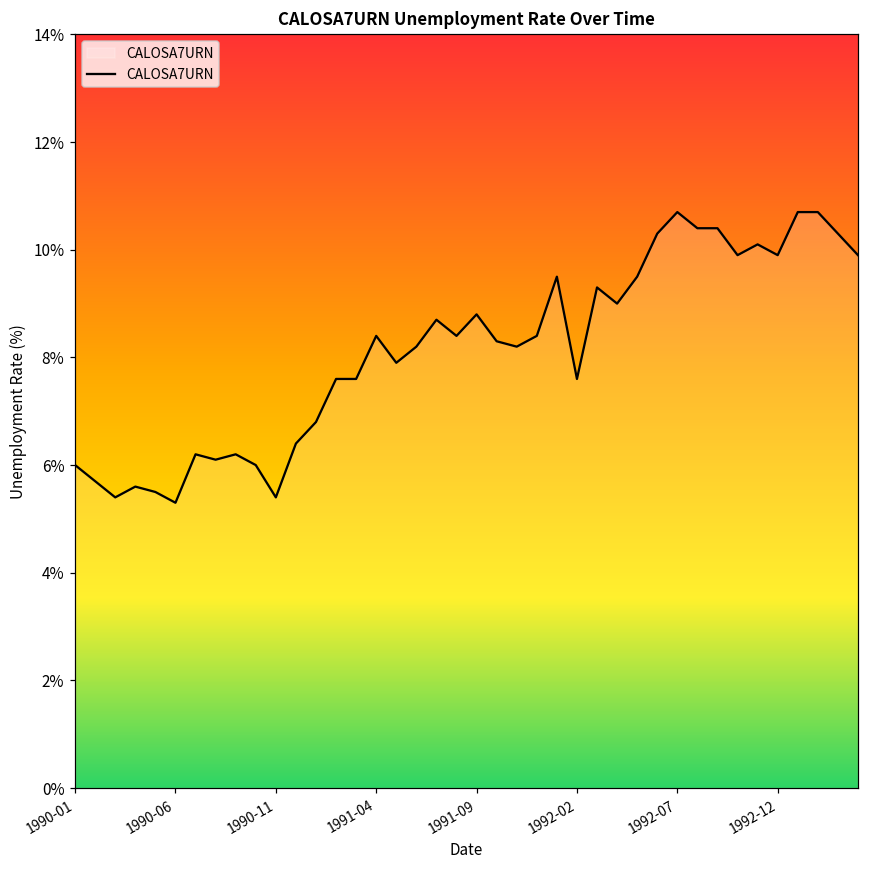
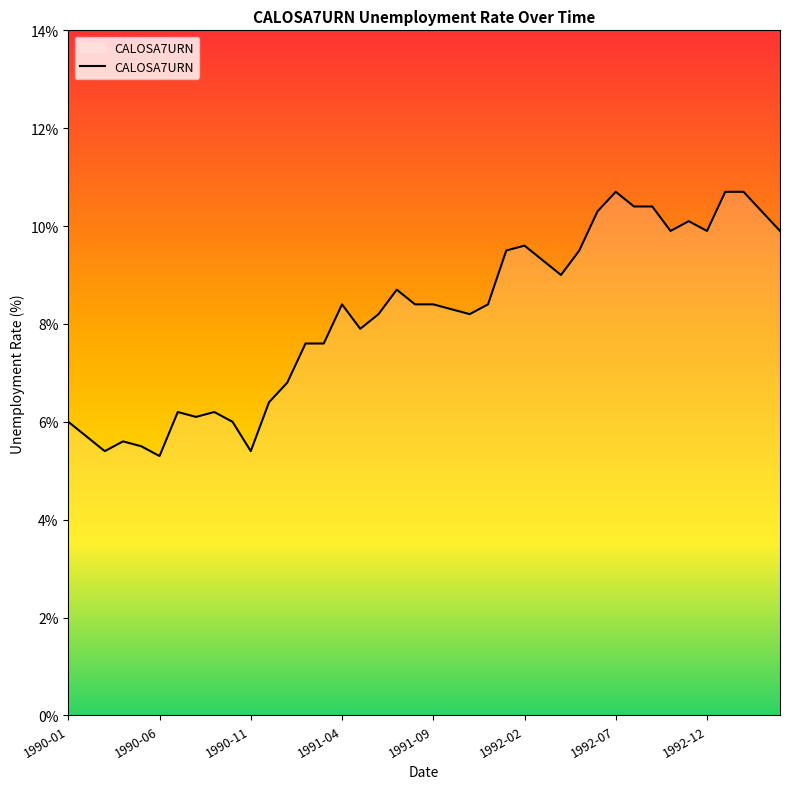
1991-09: 8.8% -> 8.4%
1992-02: 7.6% -> 9.6%
